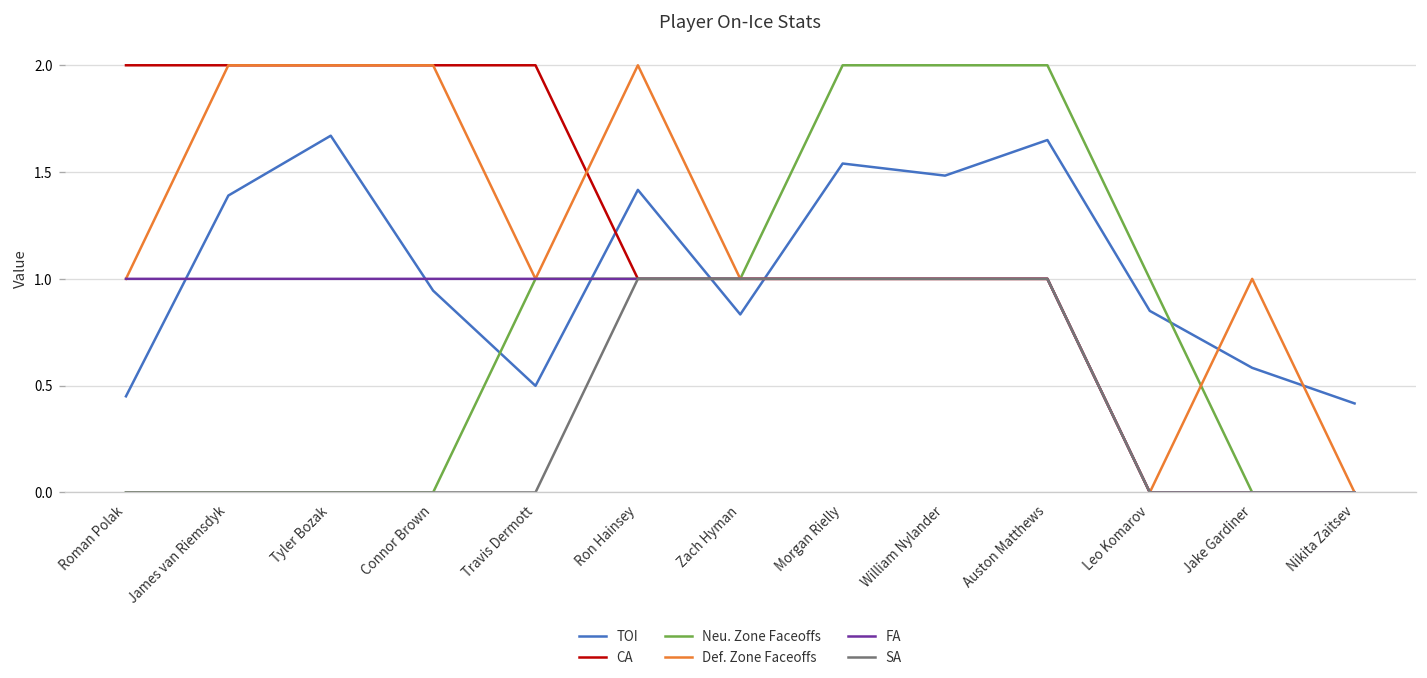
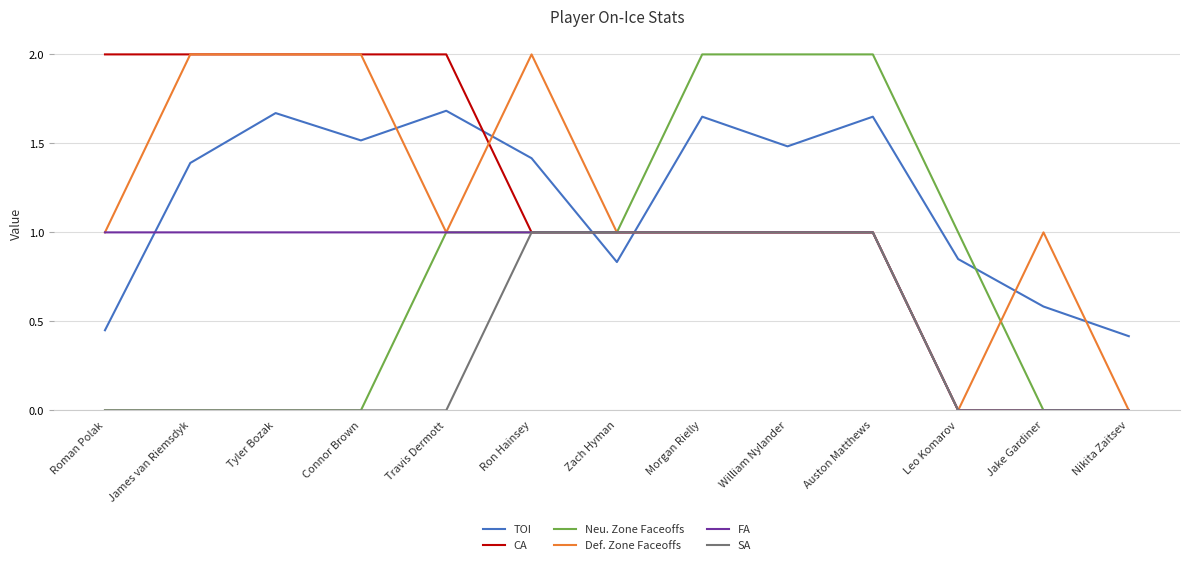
TOI, Connor Brown: 0.94 -> 1.52
TOI, Travis Dermott: 0.50 -> 1.68
TOI, Morgan Rielly: 1.54 -> 1.65
